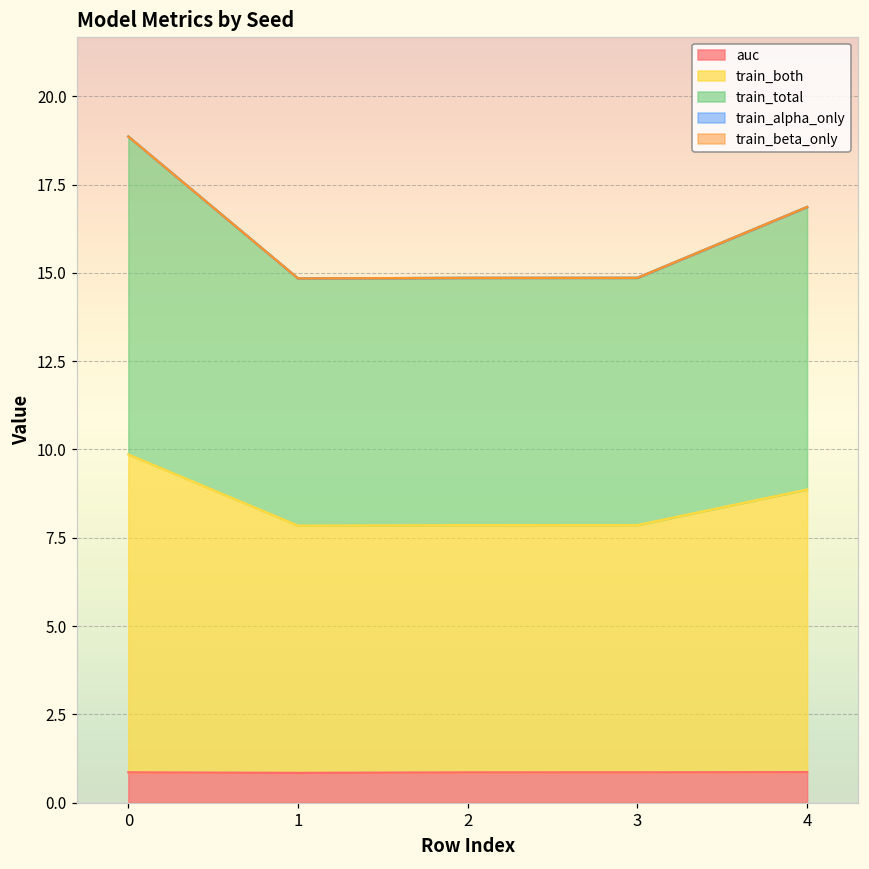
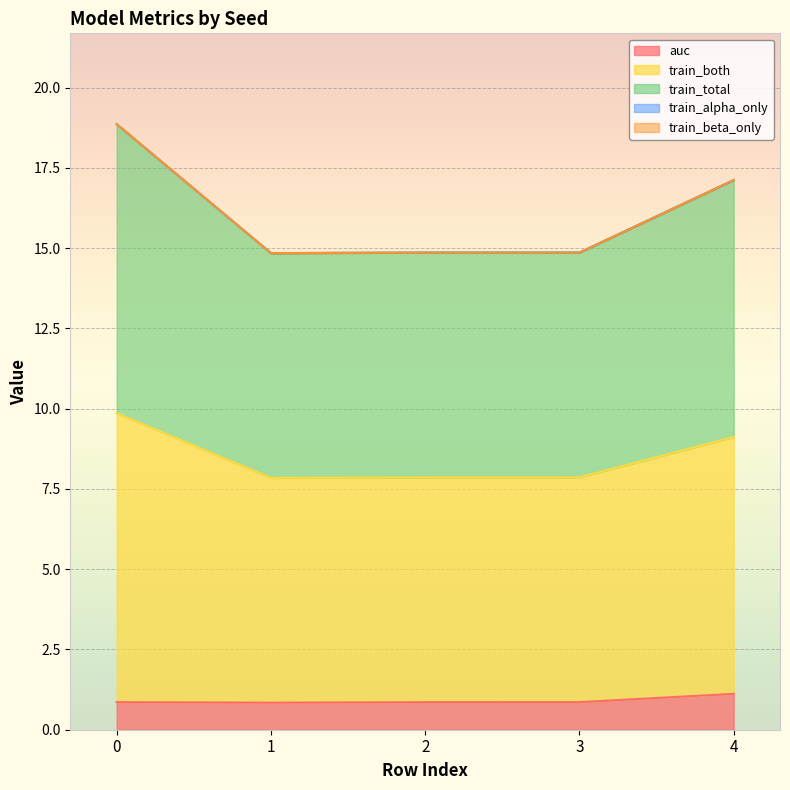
auc, 4: 0.9 -> 1.1
